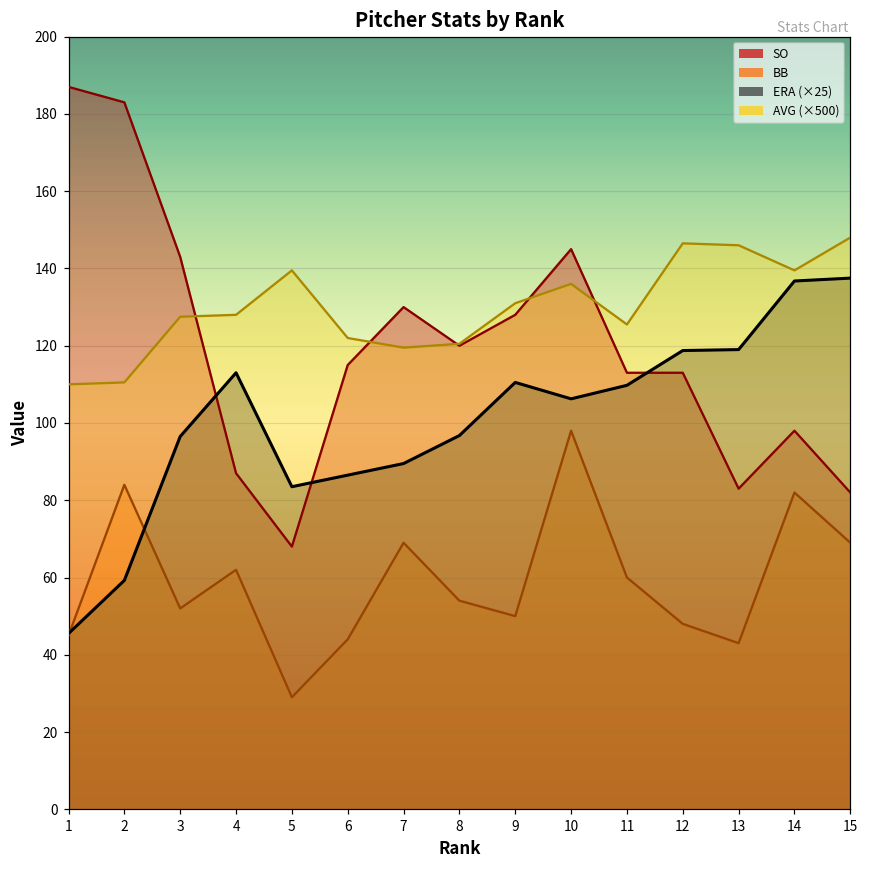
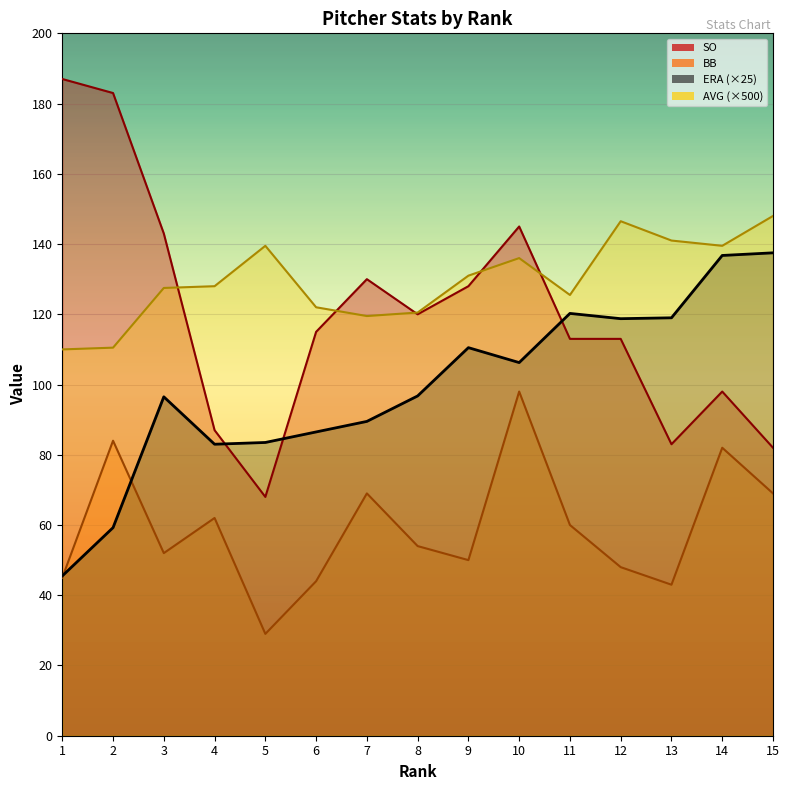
ERA (×25), 4: 113 -> 83
ERA (×25), 11: 110 -> 120
AVG (×500), 13: 146 -> 141
